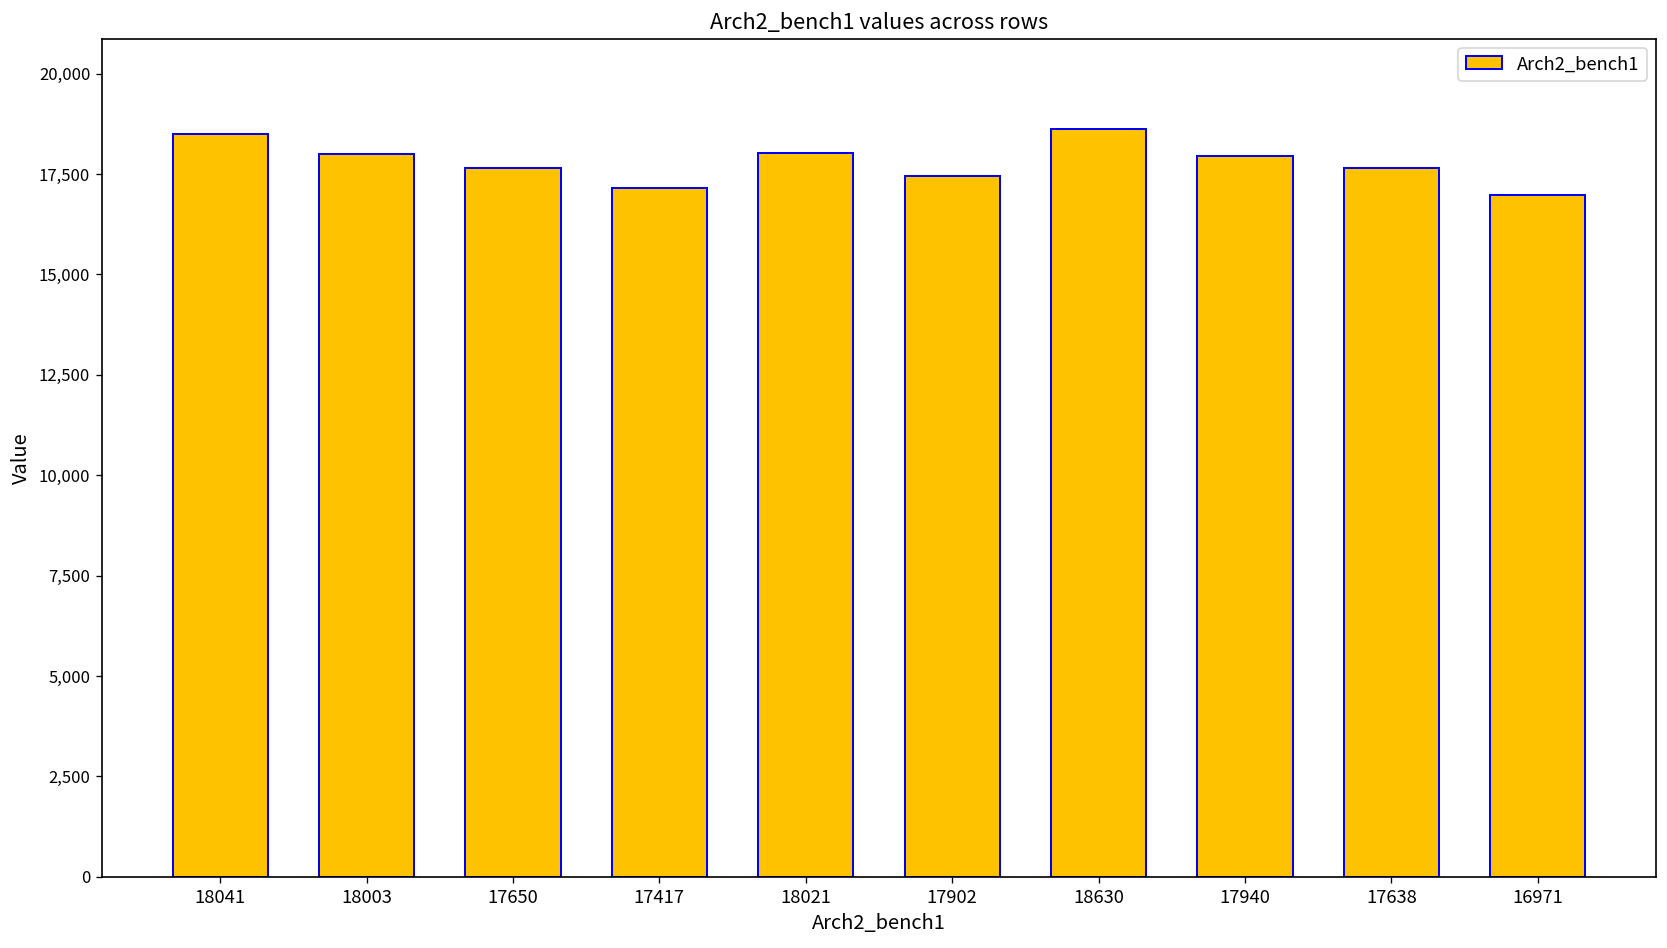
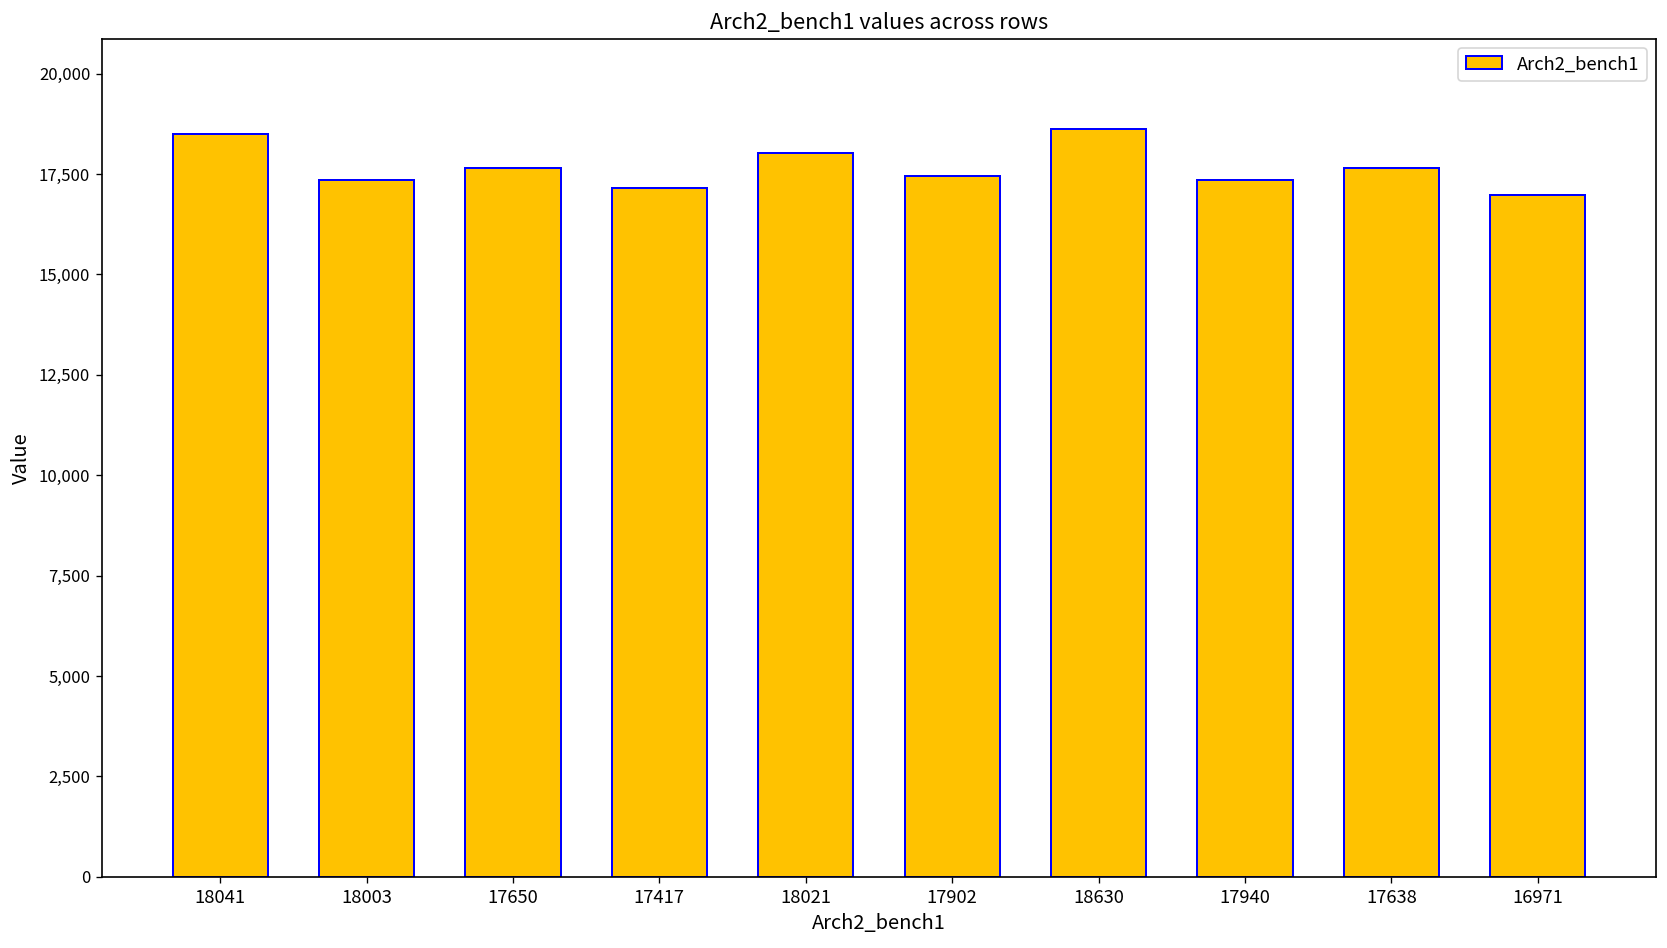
18003: 18,000 -> 17,400
17940: 17,900 -> 17,400
